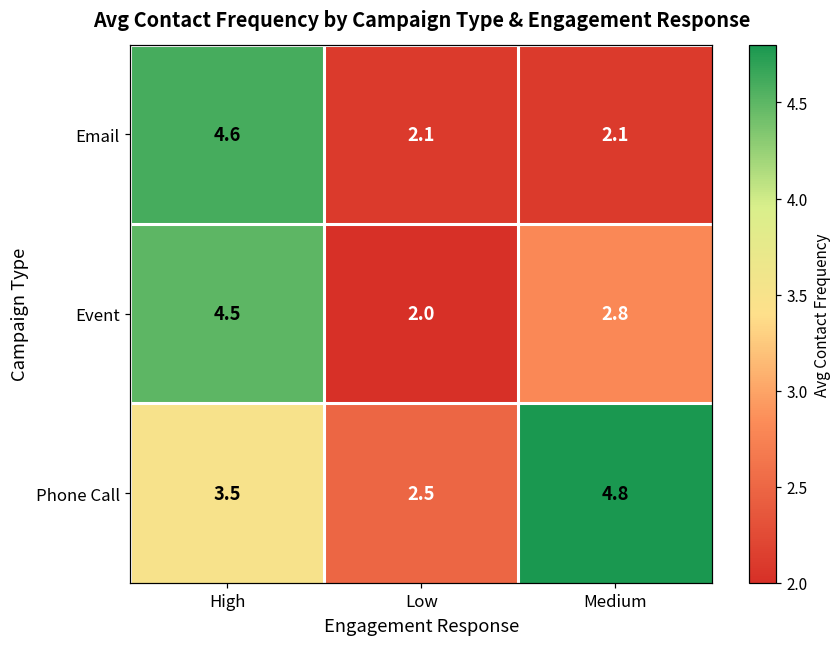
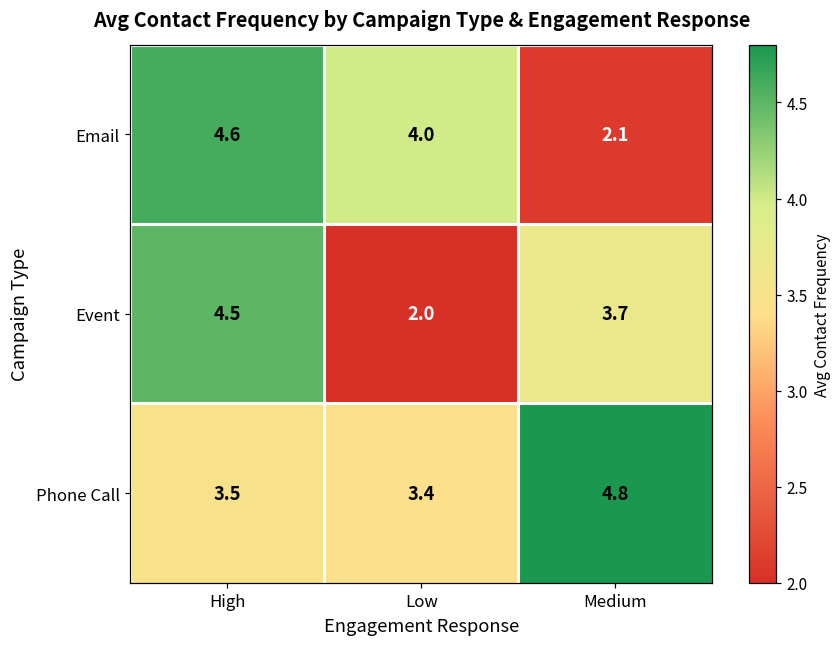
Email, Low: 2.1 -> 4.0
Event, Medium: 2.8 -> 3.7
Phone Call, Low: 2.5 -> 3.4
